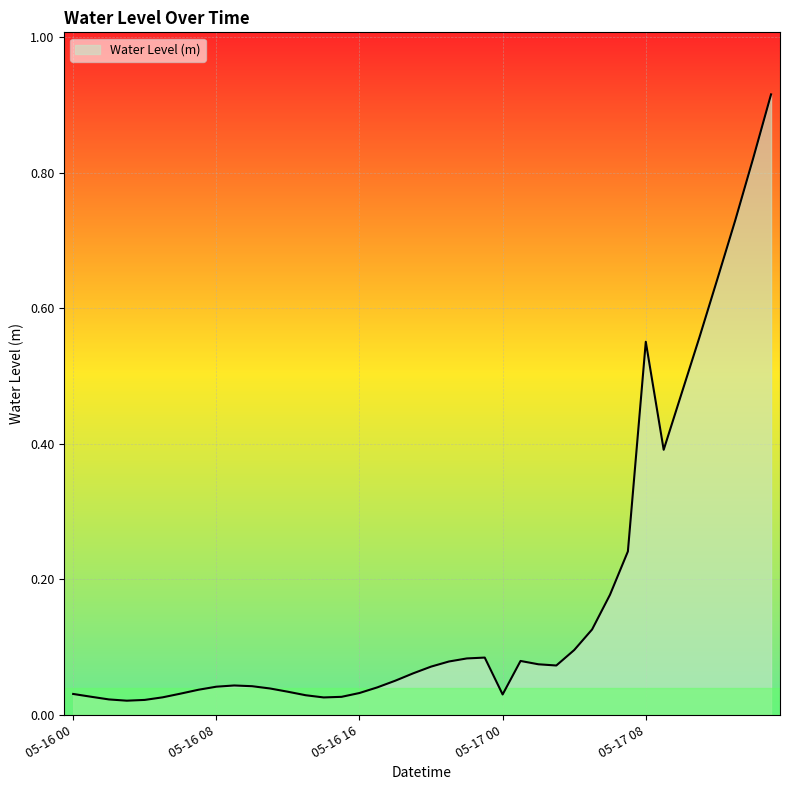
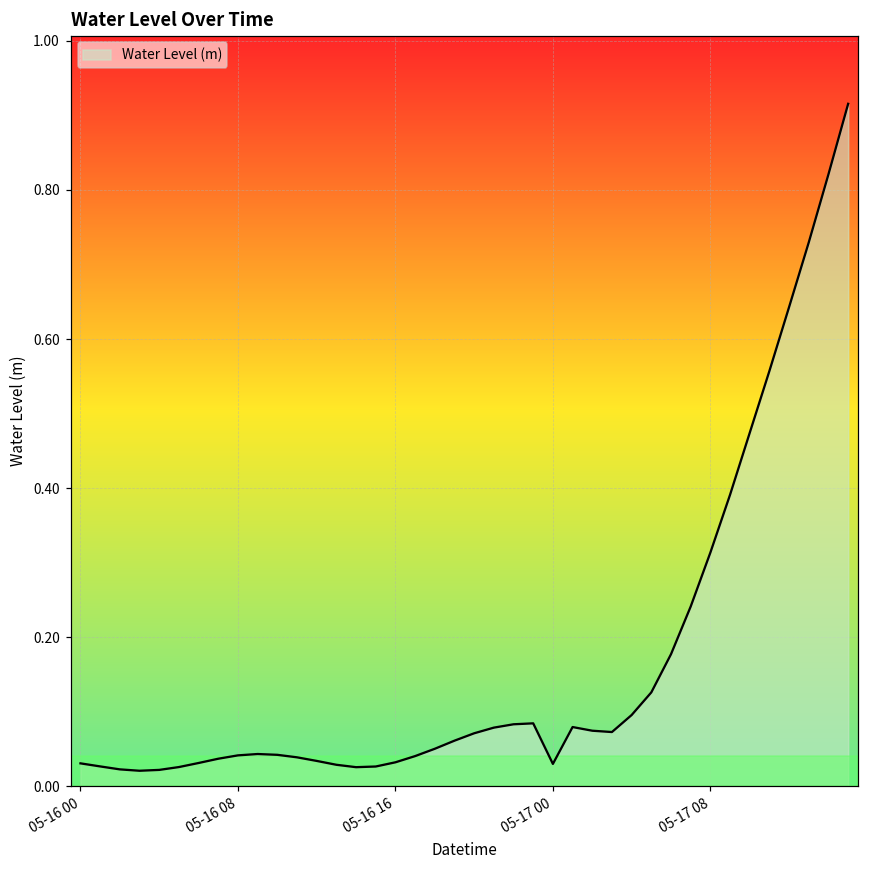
05-17 08: 0.55 -> 0.31
